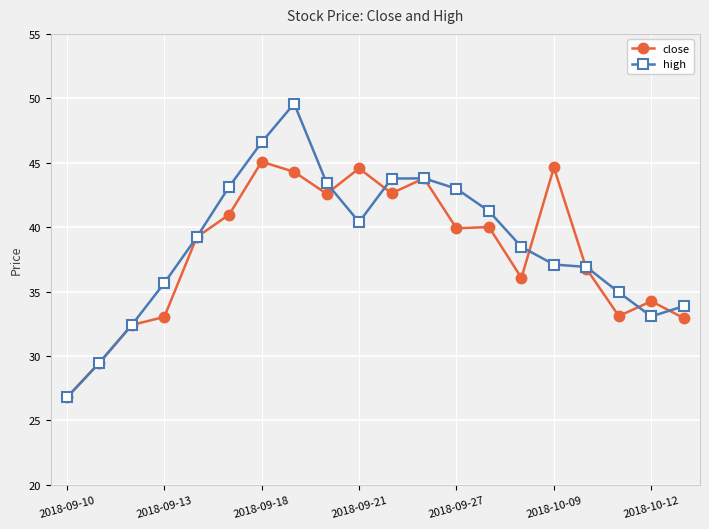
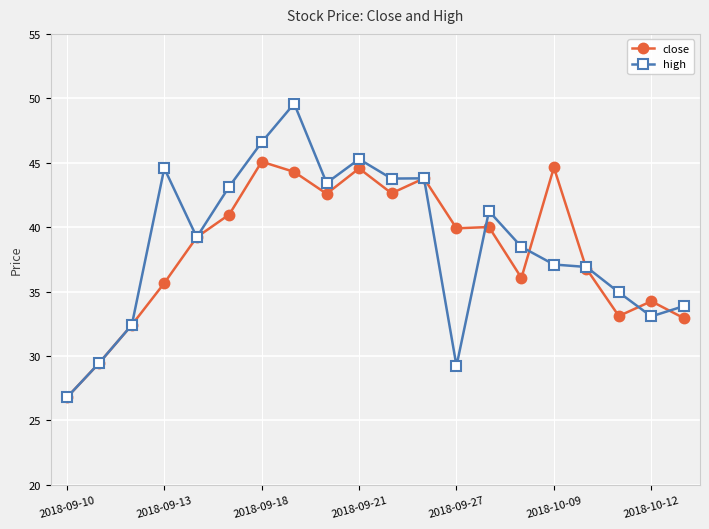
close, 2018-09-13: 33.0 -> 35.7
high, 2018-09-13: 35.7 -> 44.6
high, 2018-09-21: 40.4 -> 45.3
high, 2018-09-27: 43.0 -> 29.2
